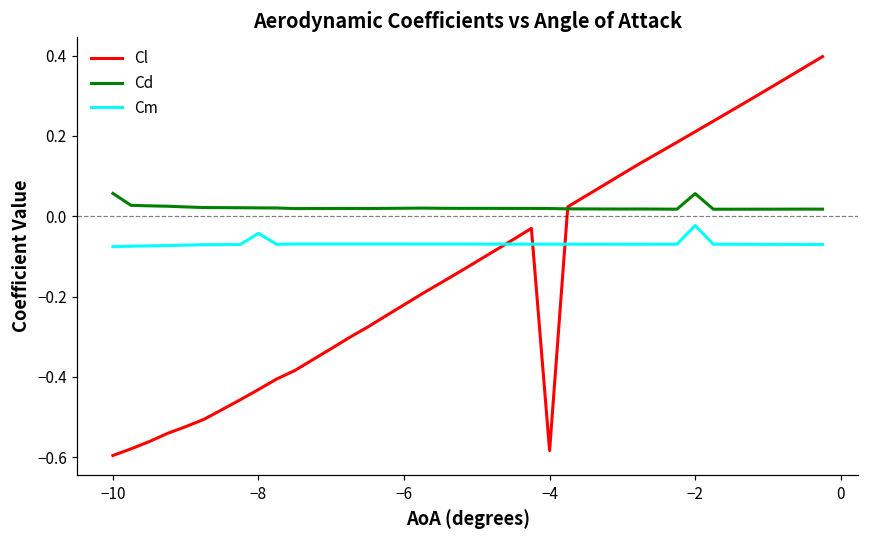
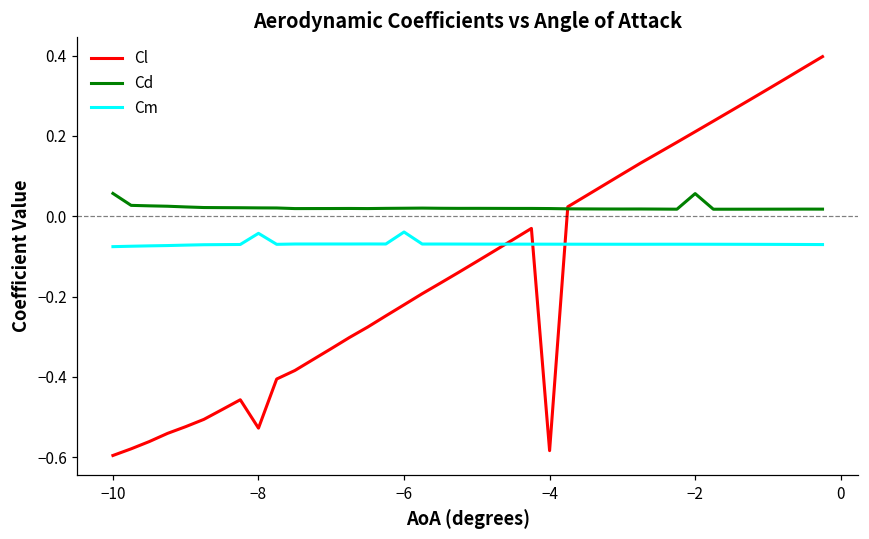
Cl, −8: -0.43 -> -0.53
Cm, −6: -0.07 -> -0.04
Cm, −2: -0.02 -> -0.07
